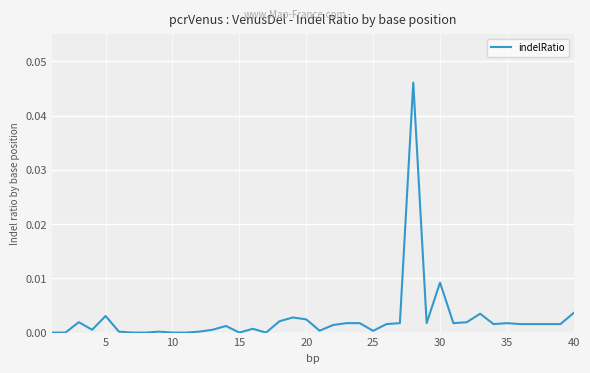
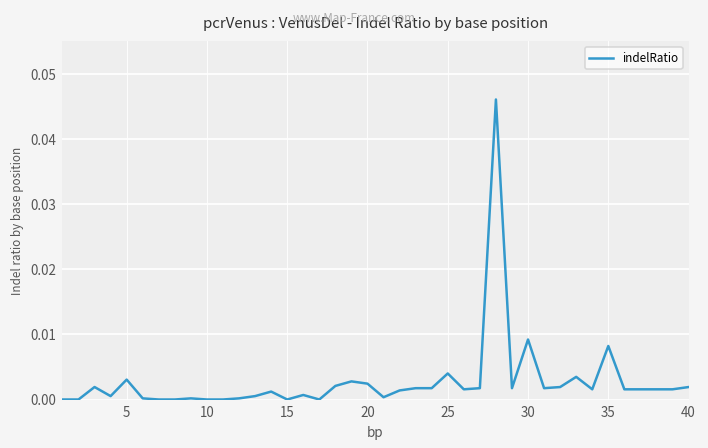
25: 0.000 -> 0.004
35: 0.002 -> 0.008
40: 0.004 -> 0.002
